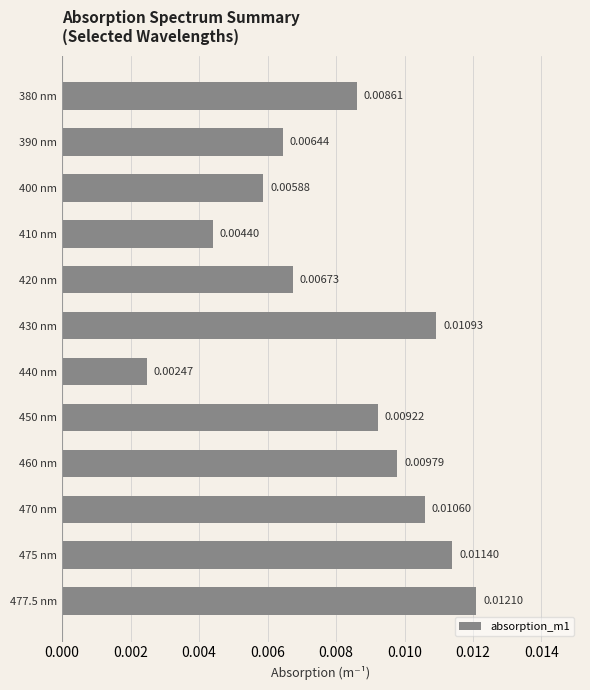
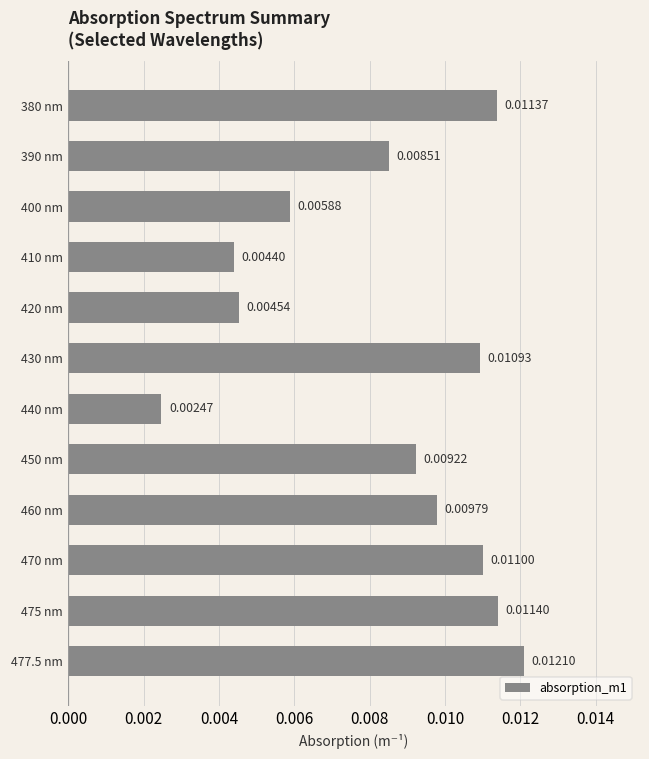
380 nm: 0.00861 -> 0.01137
390 nm: 0.00644 -> 0.00851
420 nm: 0.00673 -> 0.00454
470 nm: 0.01060 -> 0.01100
